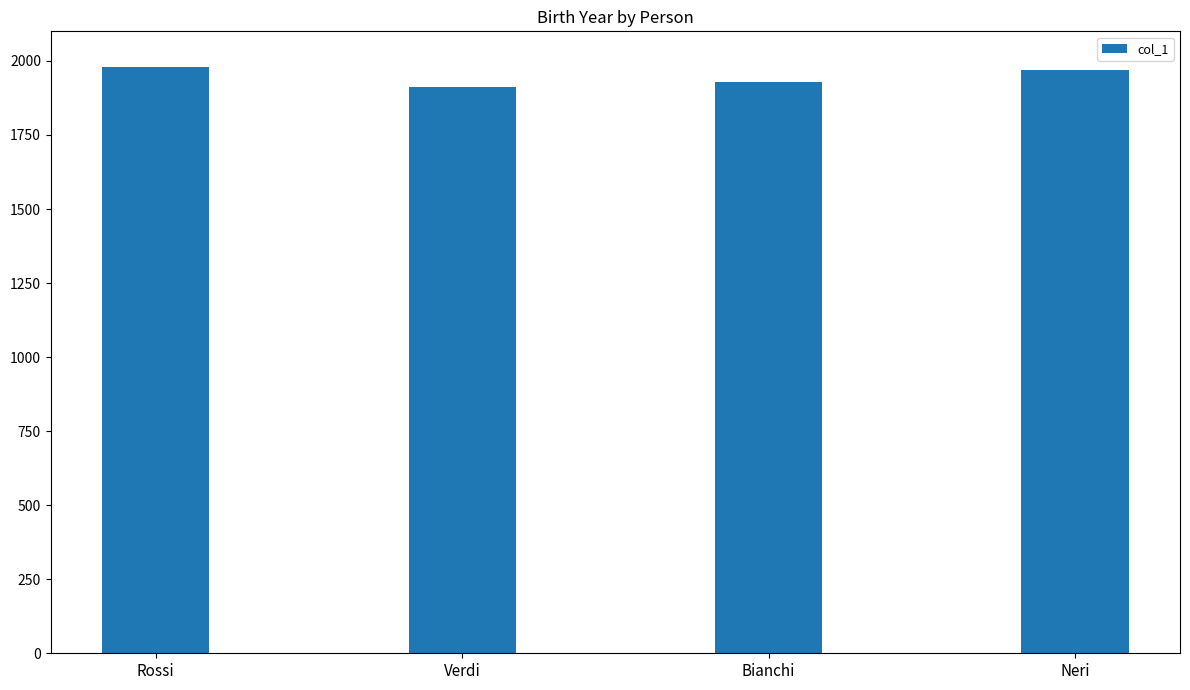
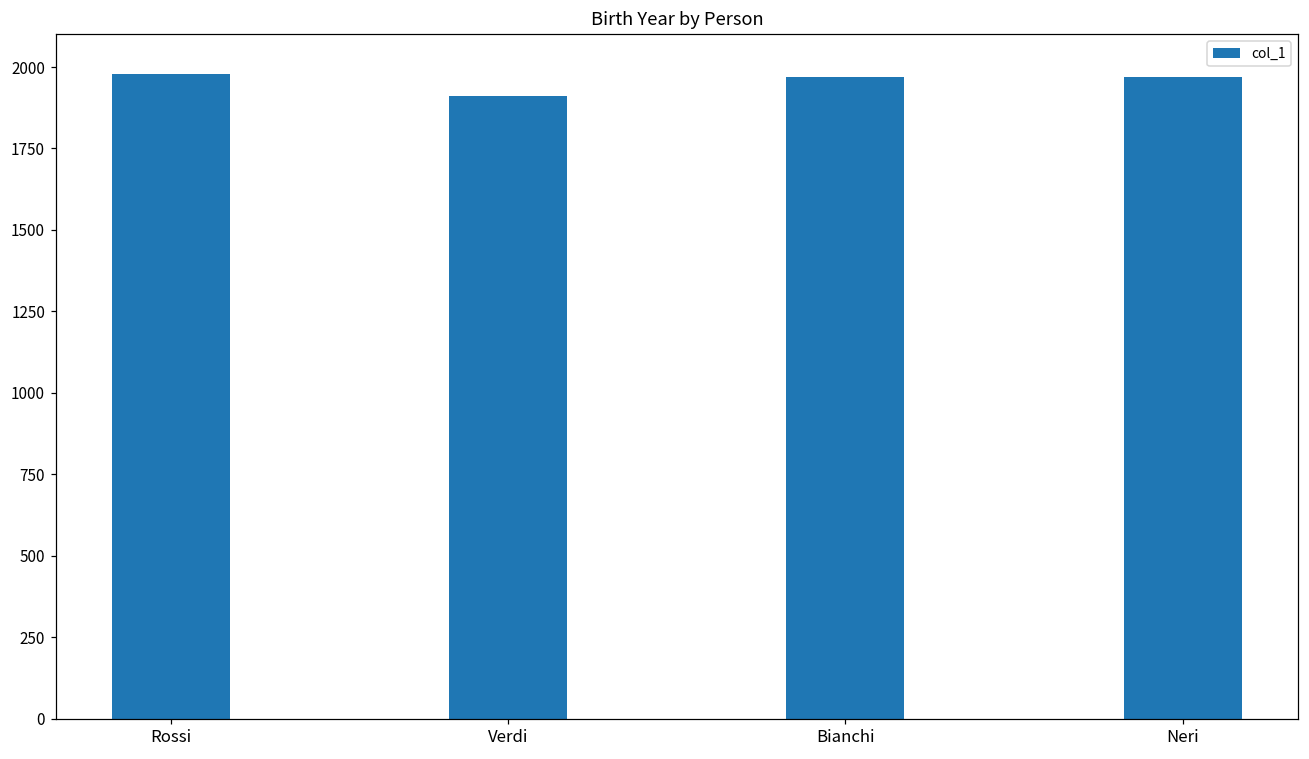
Bianchi: 1930 -> 1970
